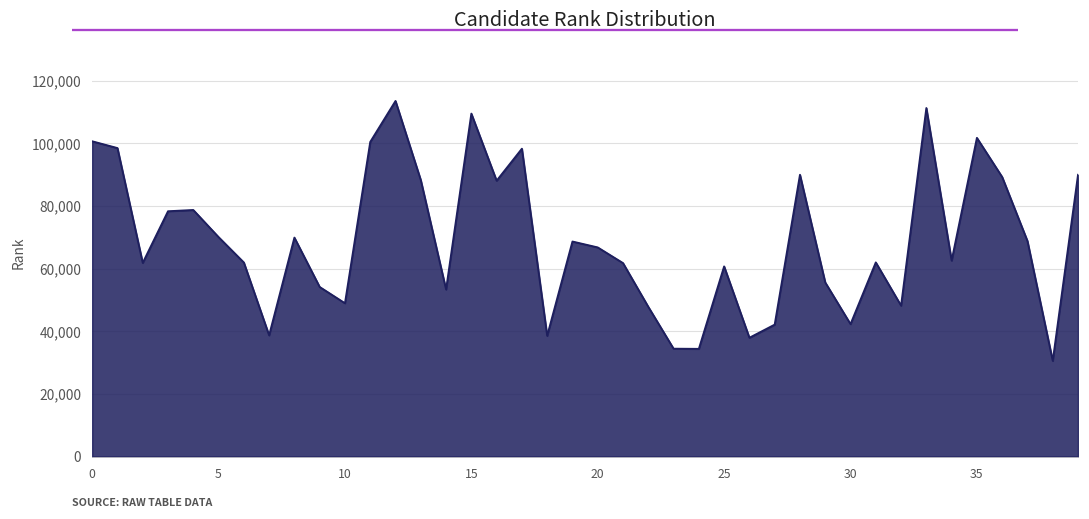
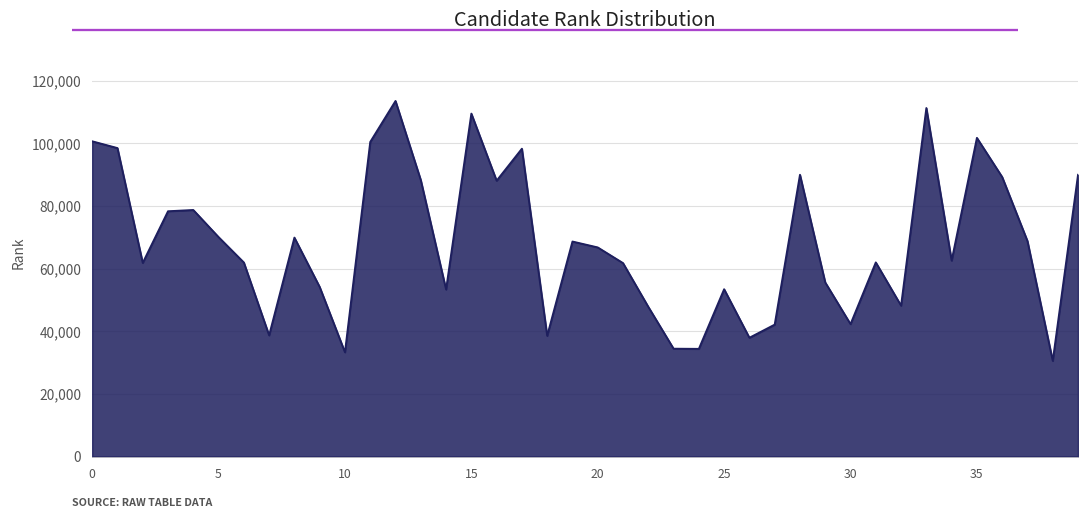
10: 49,000 -> 33,000
25: 61,000 -> 53,000
